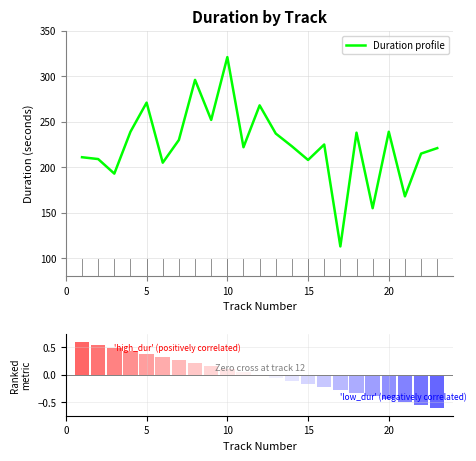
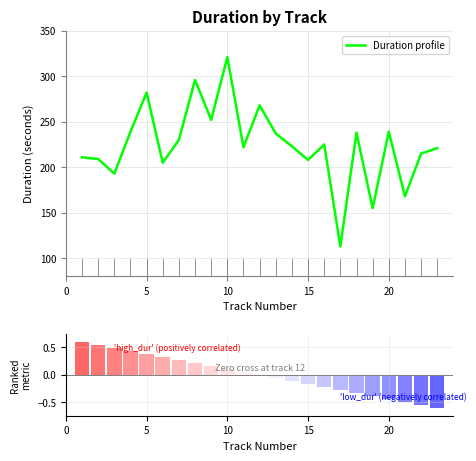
Duration by Track, 5: 270 -> 280
